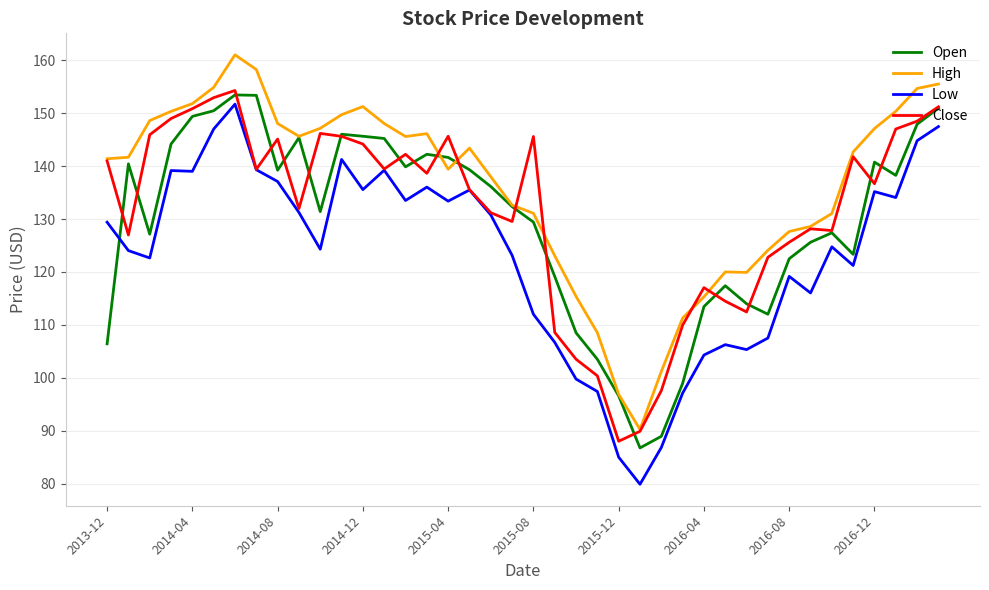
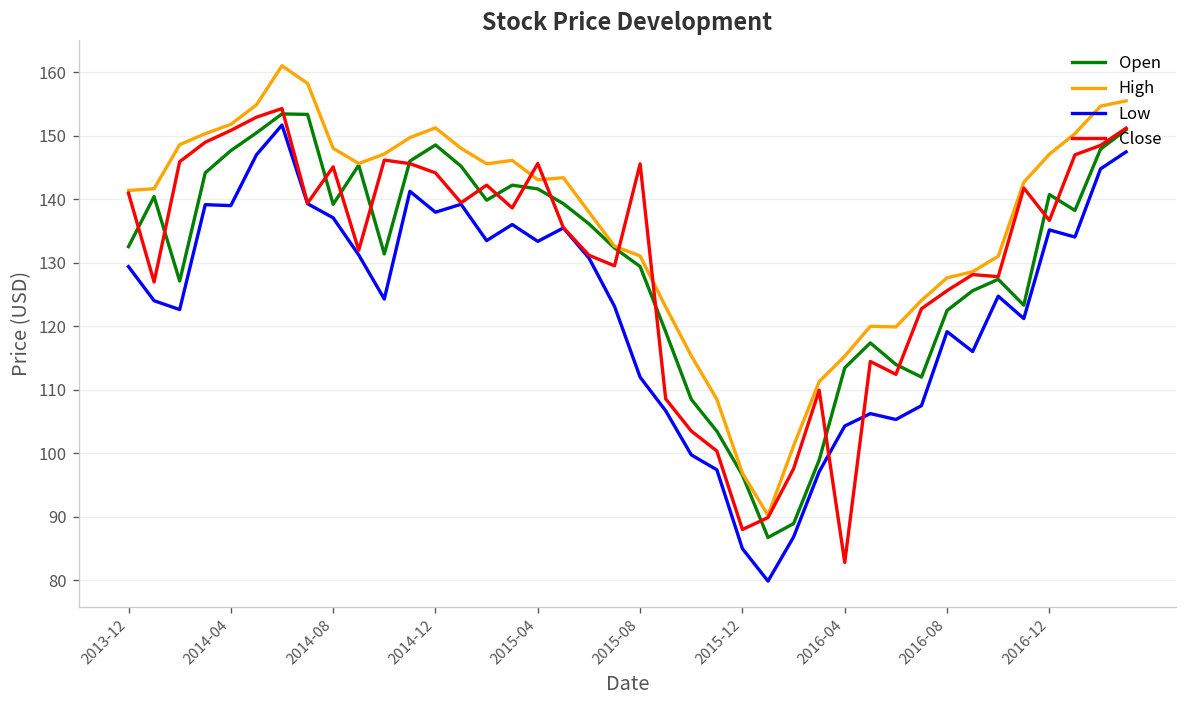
Open, 2013-12: 106 -> 133
Open, 2014-04: 149 -> 148
Open, 2014-12: 146 -> 149
Low, 2014-12: 136 -> 138
High, 2015-04: 139 -> 143
Close, 2016-04: 117 -> 83
